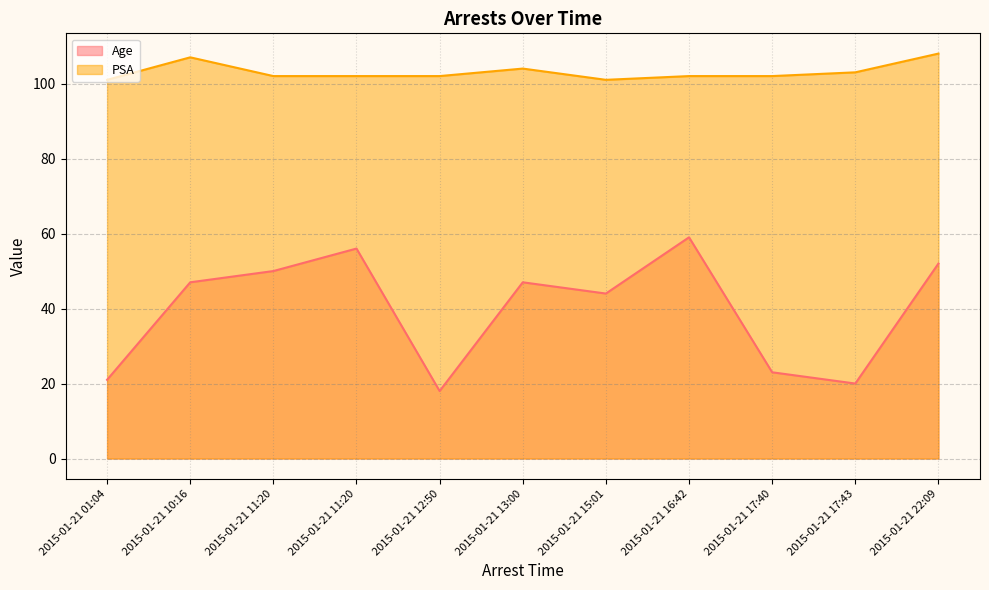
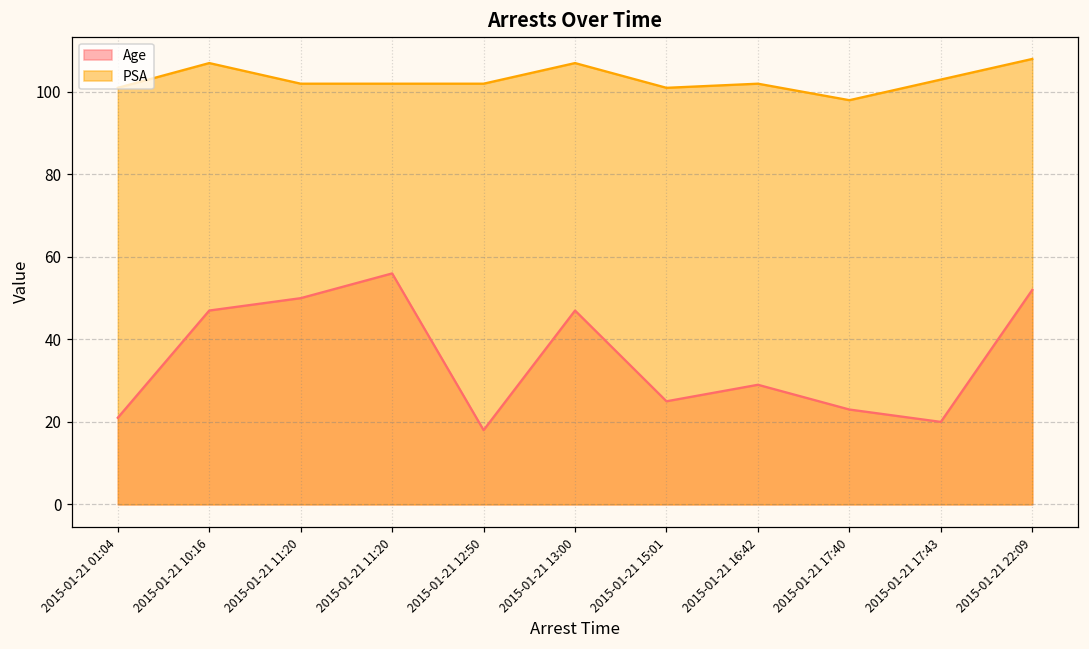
PSA, 2015-01-21 13:00: 104 -> 107
Age, 2015-01-21 15:01: 44 -> 25
Age, 2015-01-21 16:42: 59 -> 29
PSA, 2015-01-21 17:40: 102 -> 98
